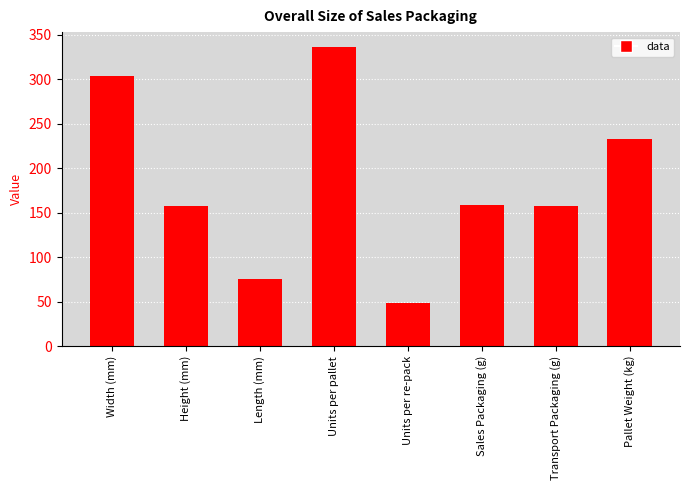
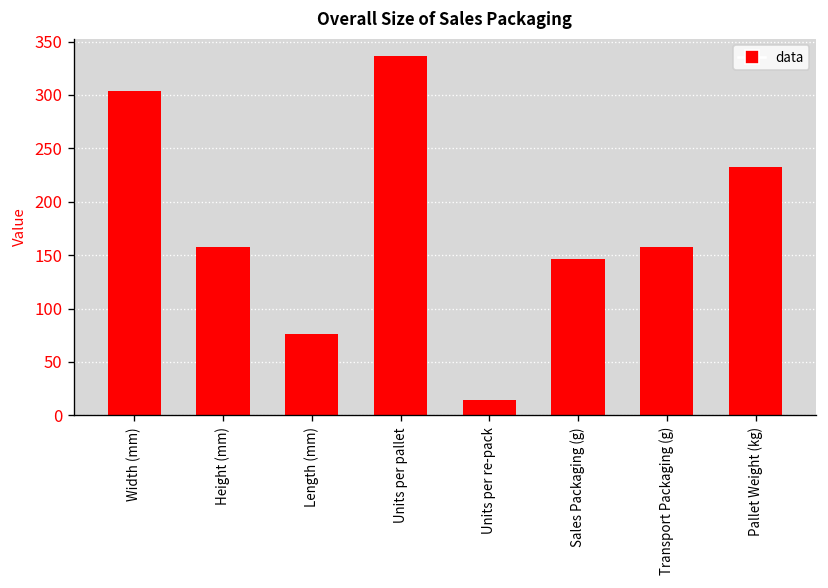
Units per re-pack: 50 -> 10
Sales Packaging (g): 160 -> 150
